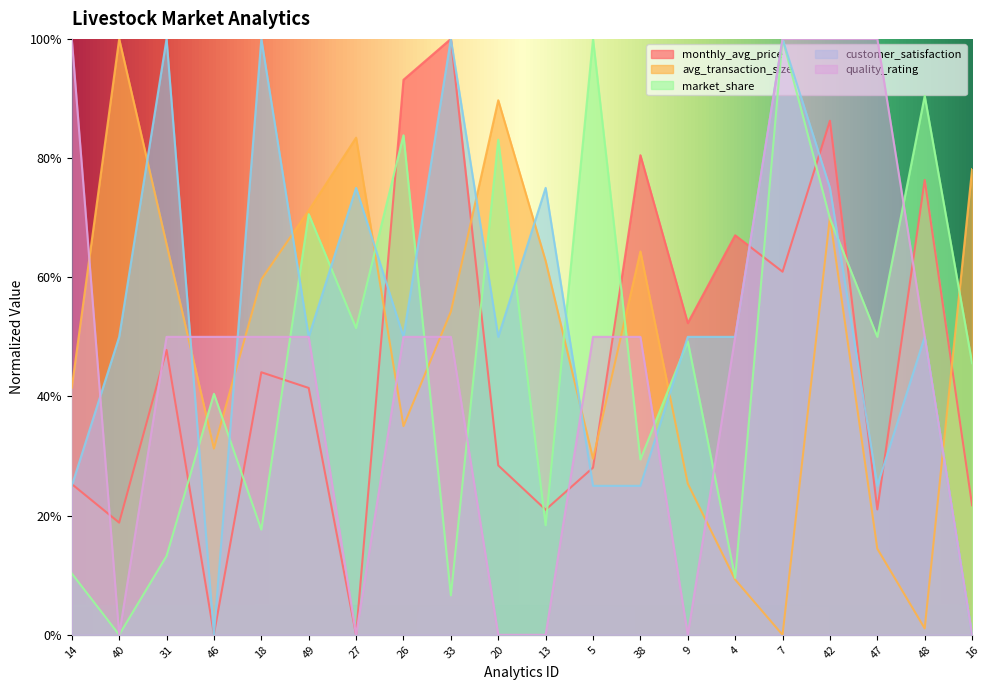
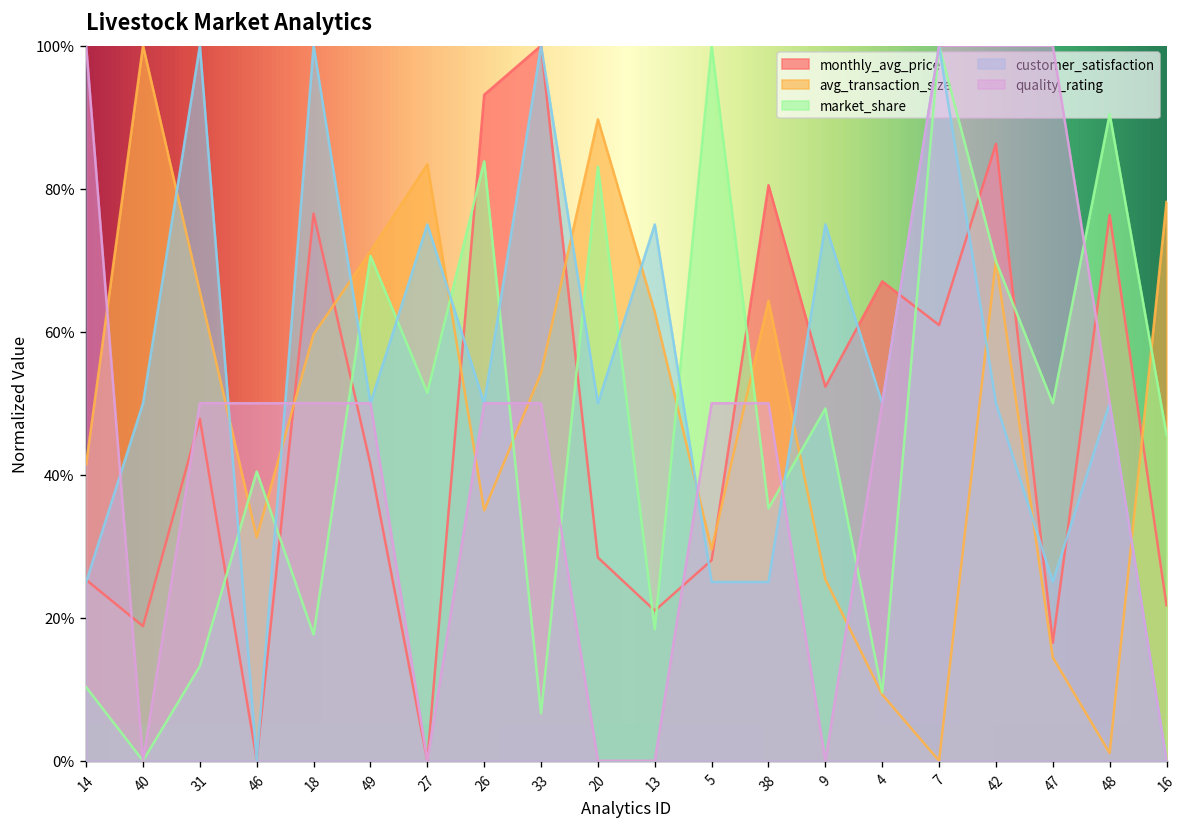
monthly_avg_price, 18: 44% -> 77%
market_share, 38: 29% -> 35%
customer_satisfaction, 9: 50% -> 75%
customer_satisfaction, 42: 75% -> 50%
monthly_avg_price, 47: 21% -> 17%
